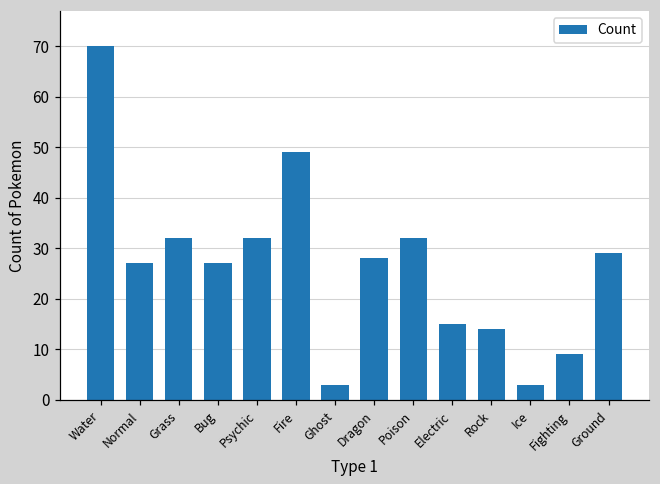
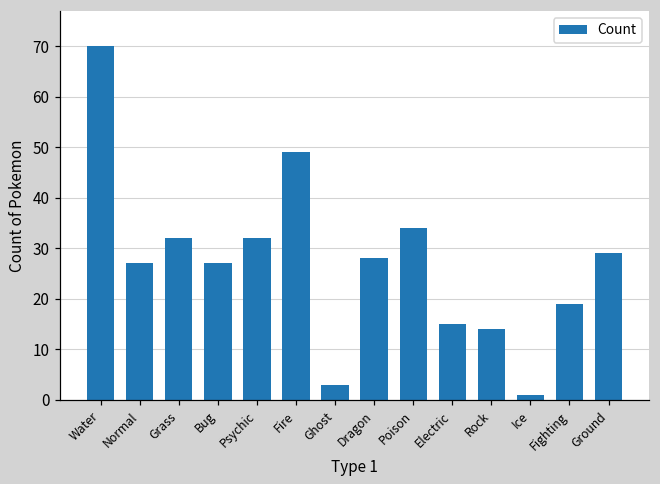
Poison: 32 -> 34
Ice: 3 -> 1
Fighting: 9 -> 19
